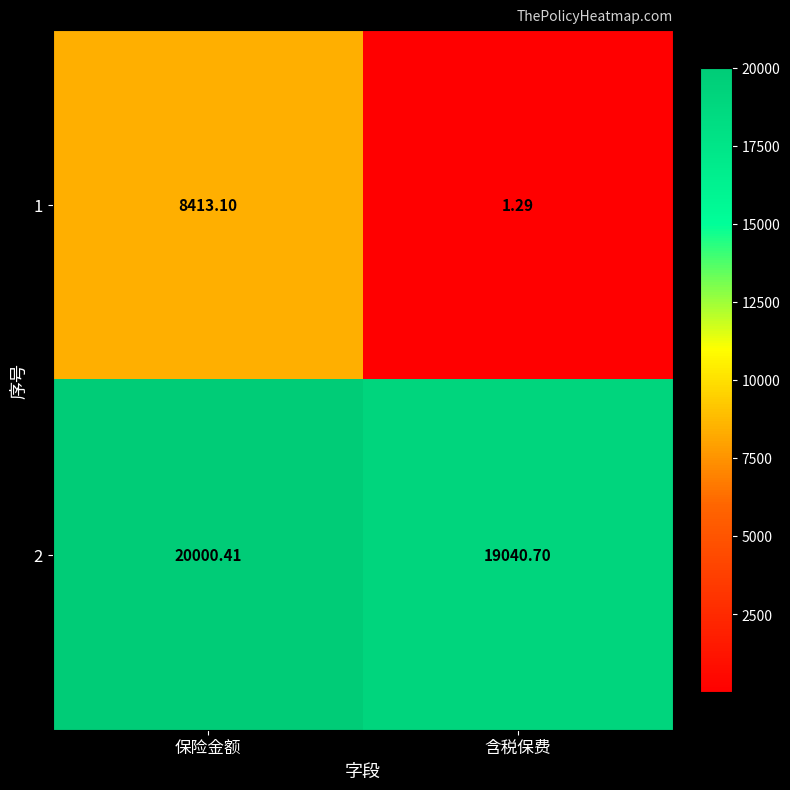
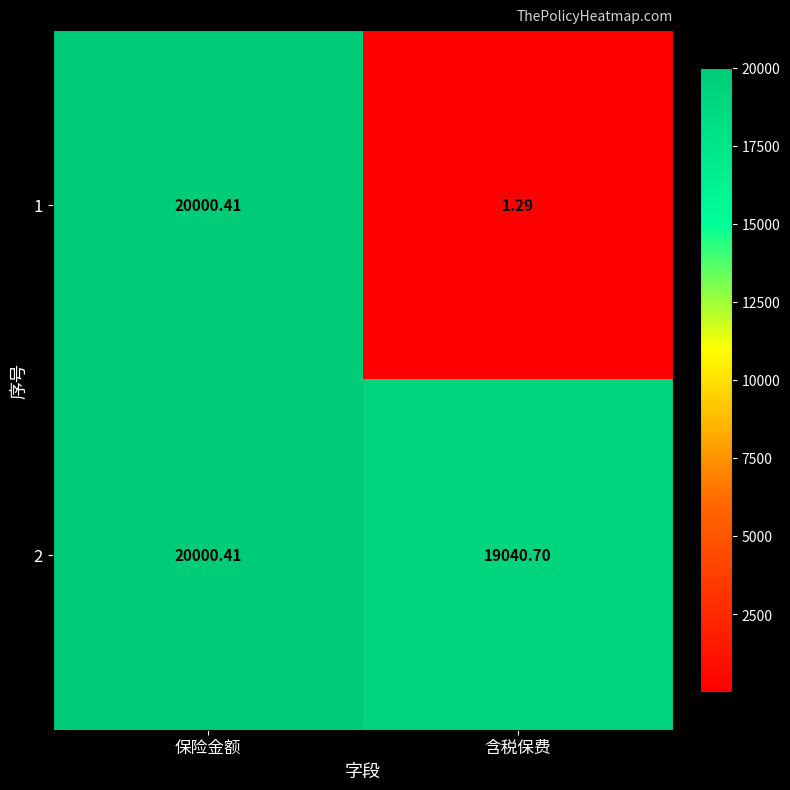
1, 保险金额: 8413.10 -> 20000.41
